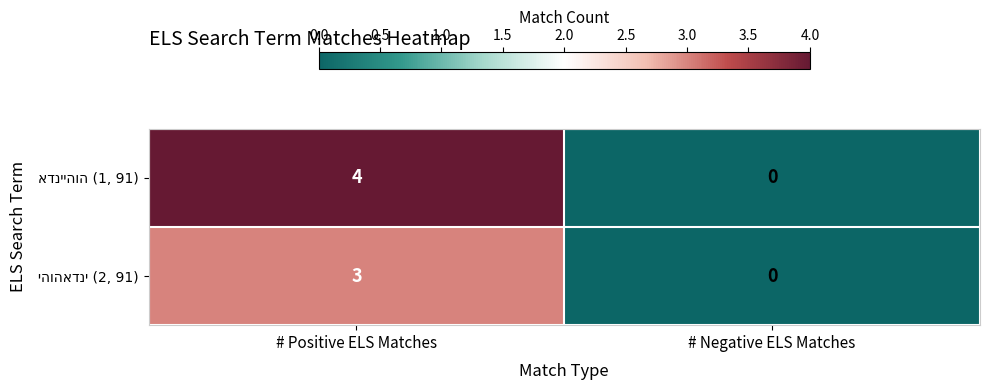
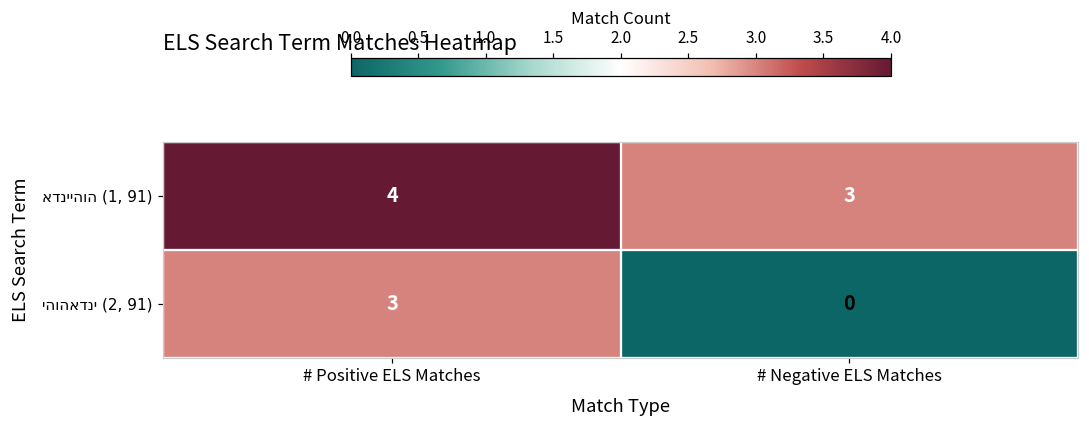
אדנייהוה (1, 91), # Negative ELS Matches: 0 -> 3
